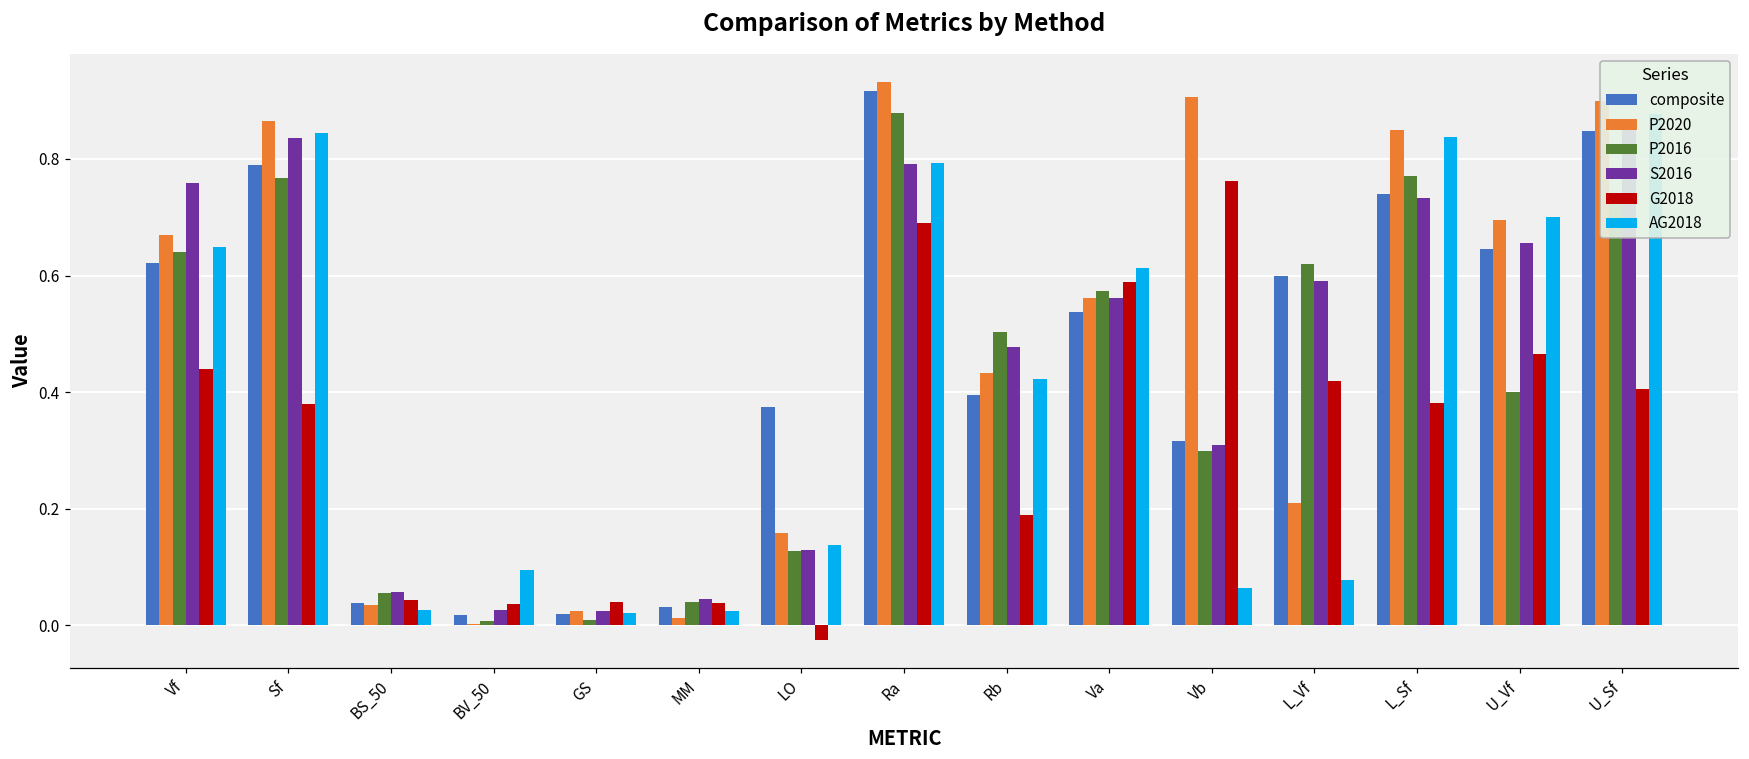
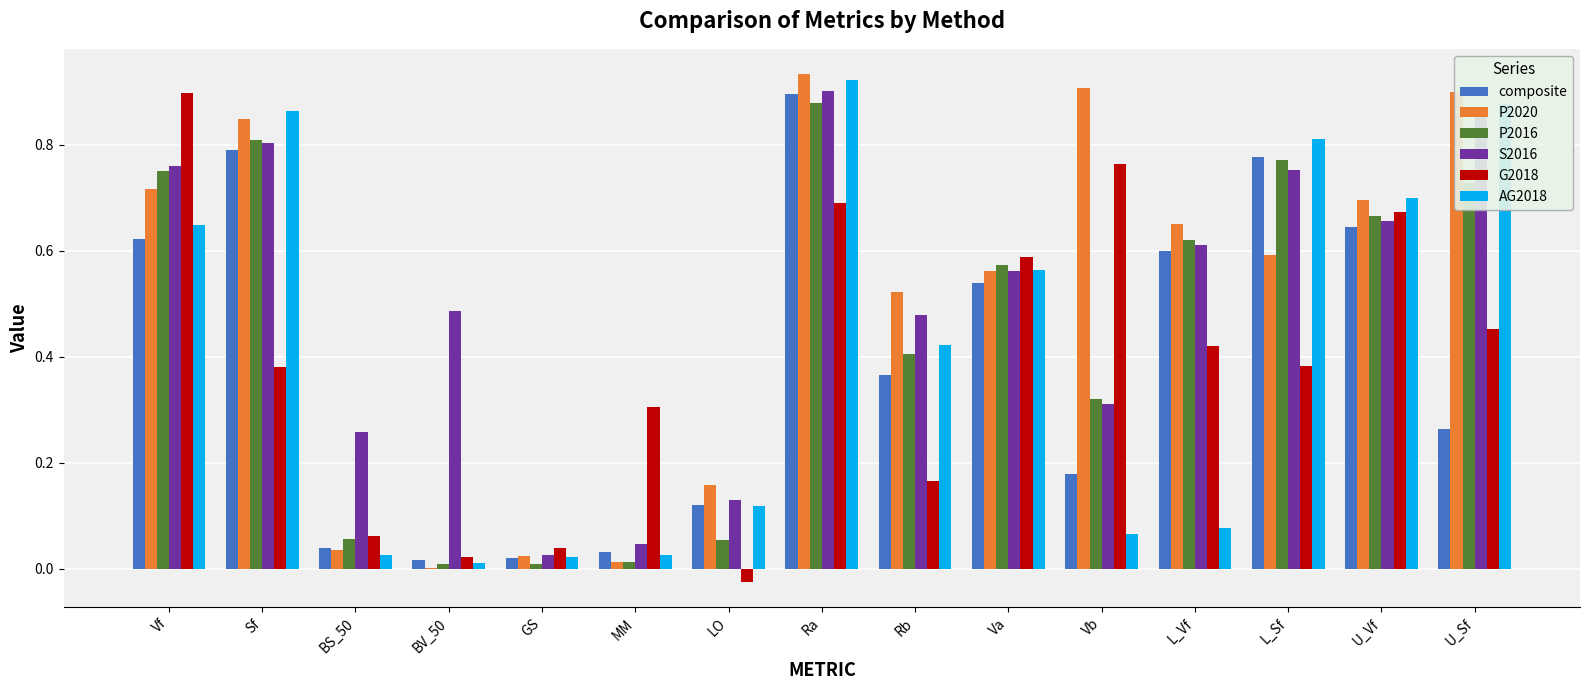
P2020, Vf: 0.67 -> 0.72
P2016, Vf: 0.64 -> 0.75
G2018, Vf: 0.44 -> 0.90
P2020, Sf: 0.87 -> 0.85
P2016, Sf: 0.77 -> 0.81
S2016, Sf: 0.84 -> 0.80
AG2018, Sf: 0.84 -> 0.86
S2016, BS_50: 0.06 -> 0.26
G2018, BS_50: 0.04 -> 0.06
S2016, BV_50: 0.03 -> 0.49
G2018, BV_50: 0.04 -> 0.02
AG2018, BV_50: 0.10 -> 0.01
P2016, MM: 0.04 -> 0.01
G2018, MM: 0.04 -> 0.30
composite, LO: 0.38 -> 0.12
P2016, LO: 0.13 -> 0.05
AG2018, LO: 0.14 -> 0.12
composite, Ra: 0.92 -> 0.90
S2016, Ra: 0.79 -> 0.90
AG2018, Ra: 0.79 -> 0.92
composite, Rb: 0.40 -> 0.36
P2020, Rb: 0.43 -> 0.52
P2016, Rb: 0.50 -> 0.40
G2018, Rb: 0.19 -> 0.17
AG2018, Va: 0.61 -> 0.56
composite, Vb: 0.32 -> 0.18
P2016, Vb: 0.30 -> 0.32
P2020, L_Vf: 0.21 -> 0.65
S2016, L_Vf: 0.59 -> 0.61
composite, L_Sf: 0.74 -> 0.78
P2020, L_Sf: 0.85 -> 0.59
S2016, L_Sf: 0.73 -> 0.75
AG2018, L_Sf: 0.84 -> 0.81
P2016, U_Vf: 0.40 -> 0.67
G2018, U_Vf: 0.47 -> 0.67
composite, U_Sf: 0.85 -> 0.26
G2018, U_Sf: 0.41 -> 0.45
